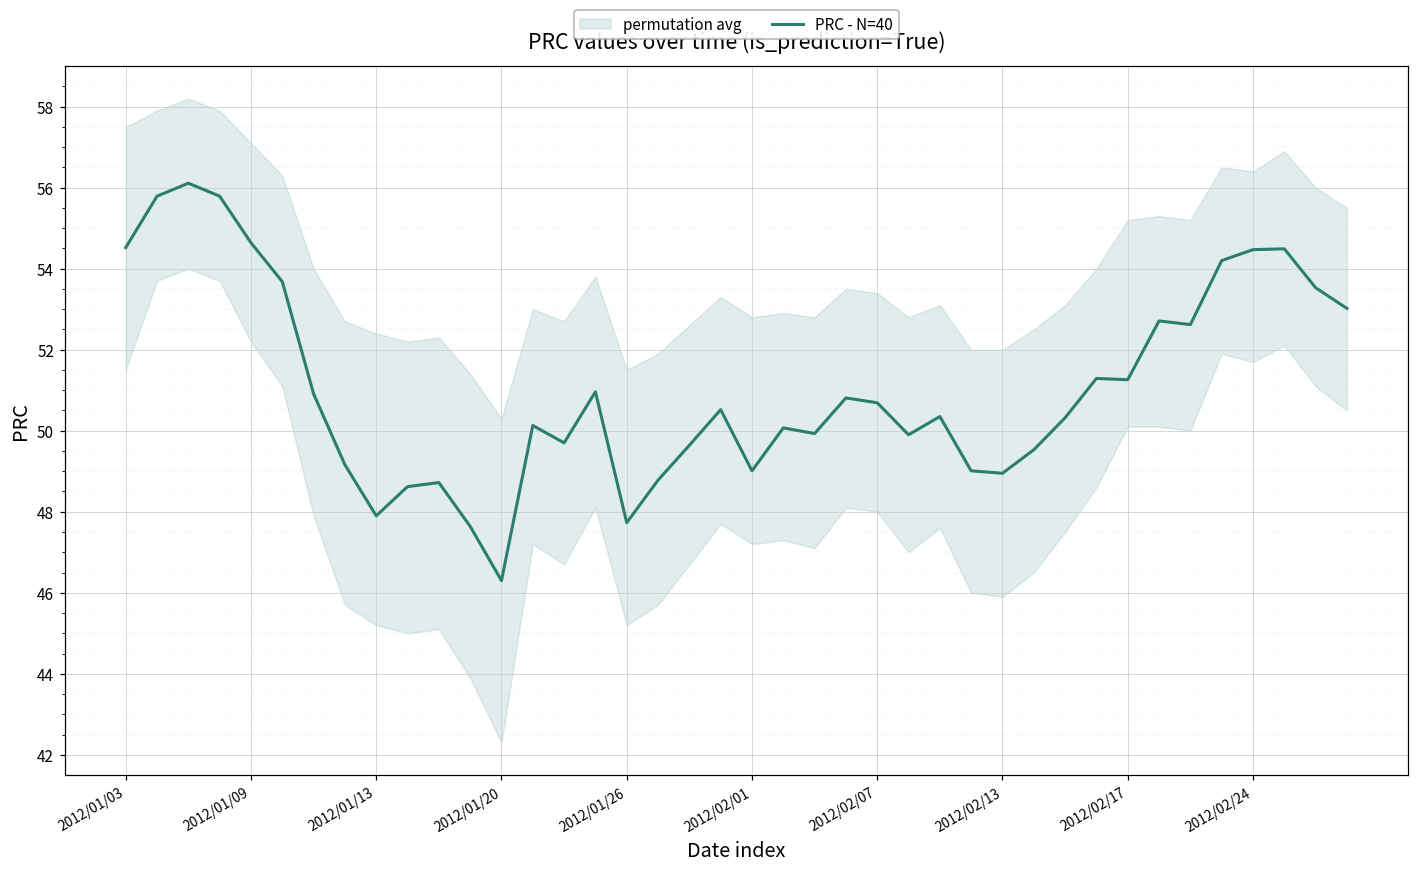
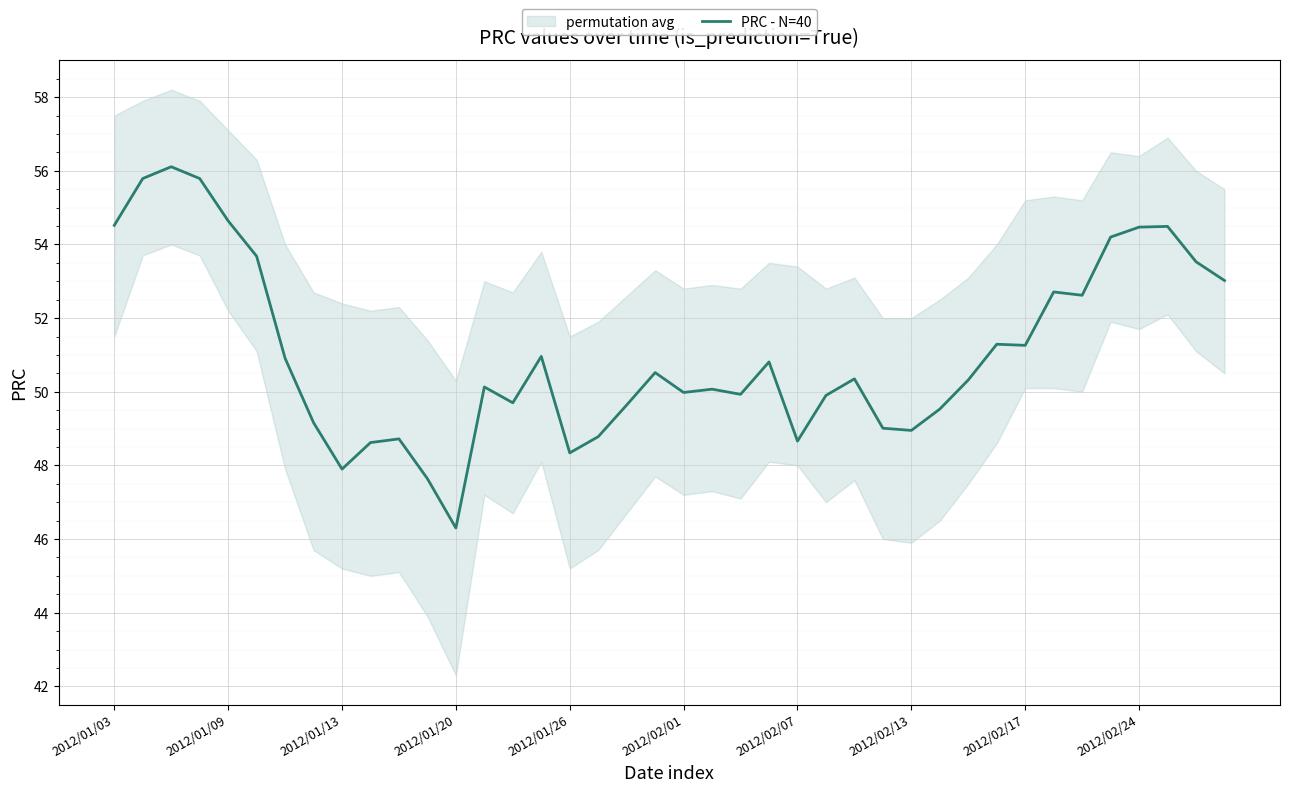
PRC - N=40, 2012/01/26: 47.7 -> 48.3
PRC - N=40, 2012/02/01: 49.0 -> 50.0
PRC - N=40, 2012/02/07: 50.7 -> 48.7
